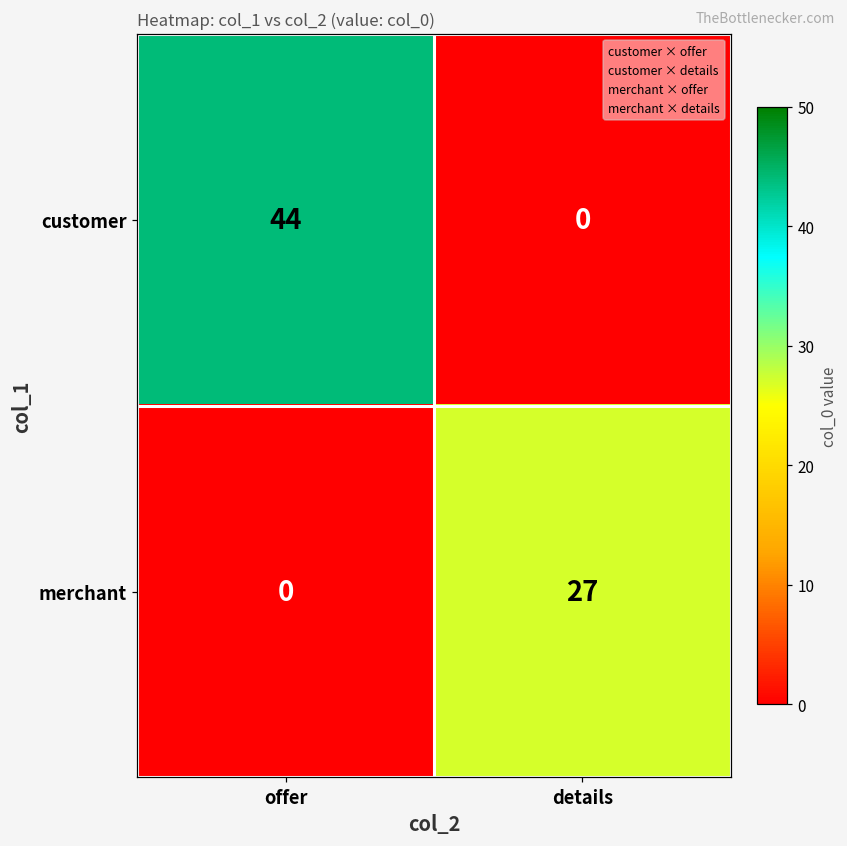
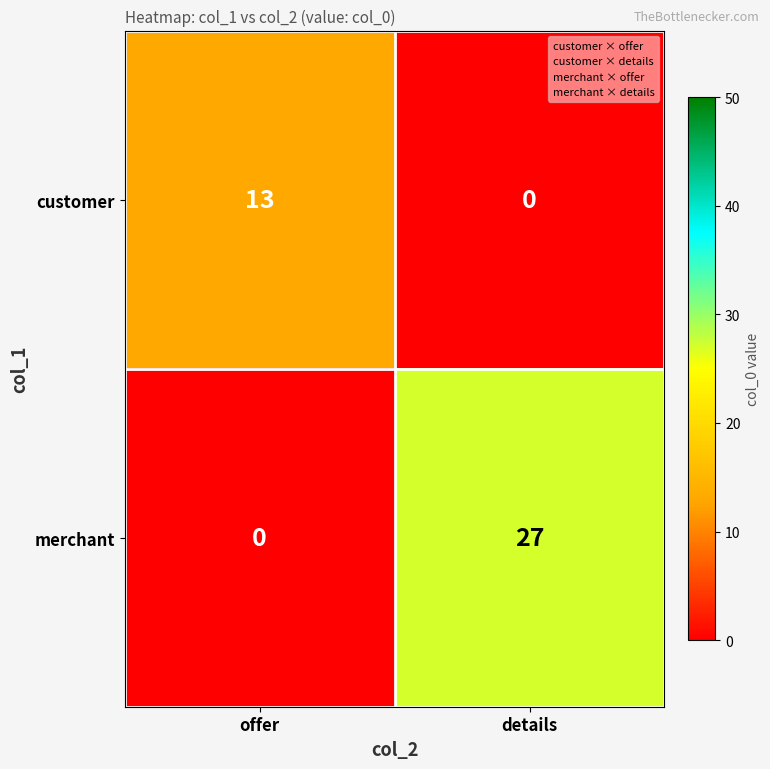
customer, offer: 44 -> 13
